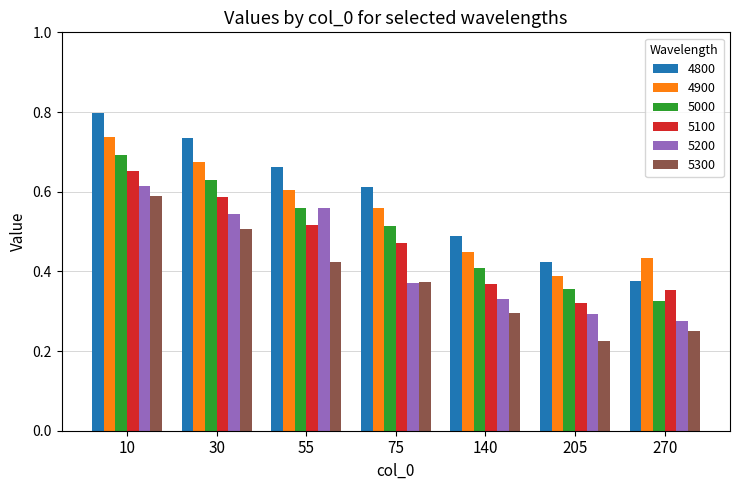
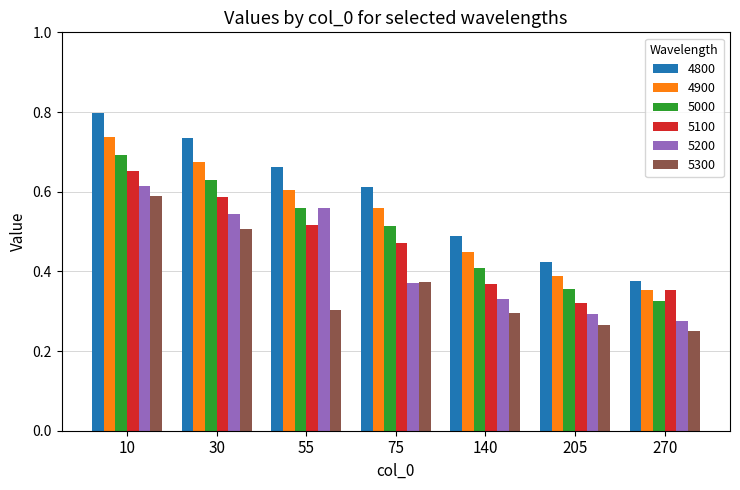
5300, 55: 0.42 -> 0.30
5300, 205: 0.23 -> 0.27
4900, 270: 0.43 -> 0.35
